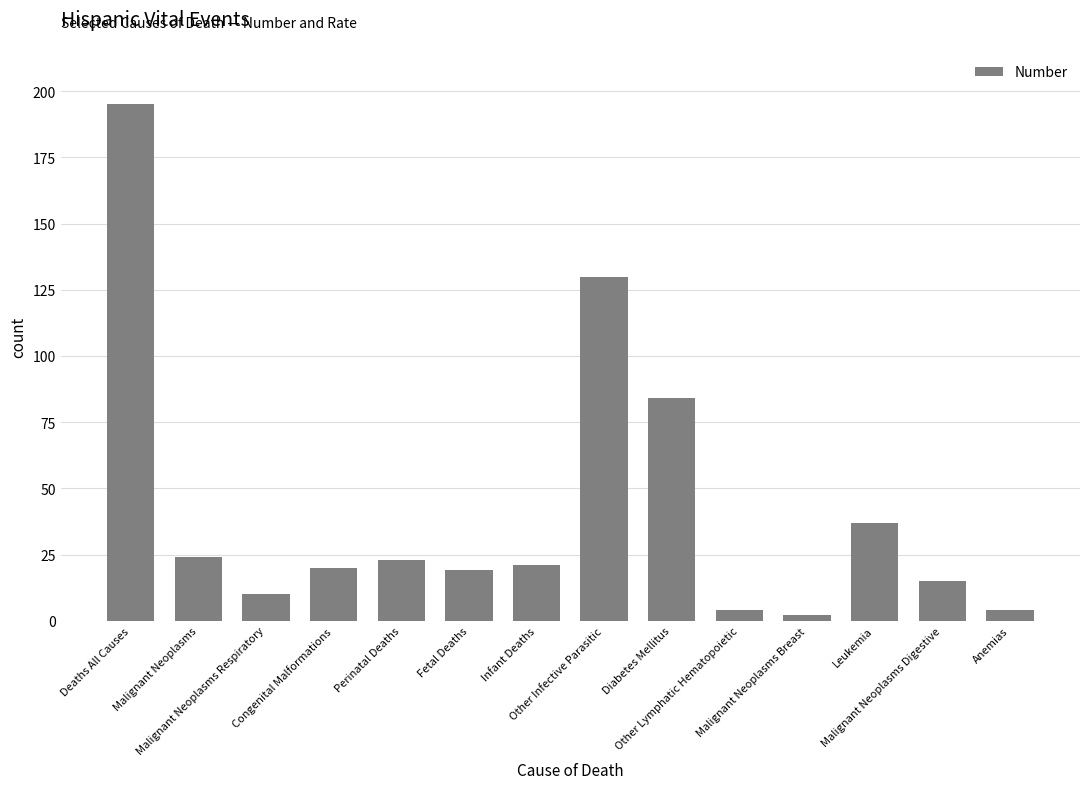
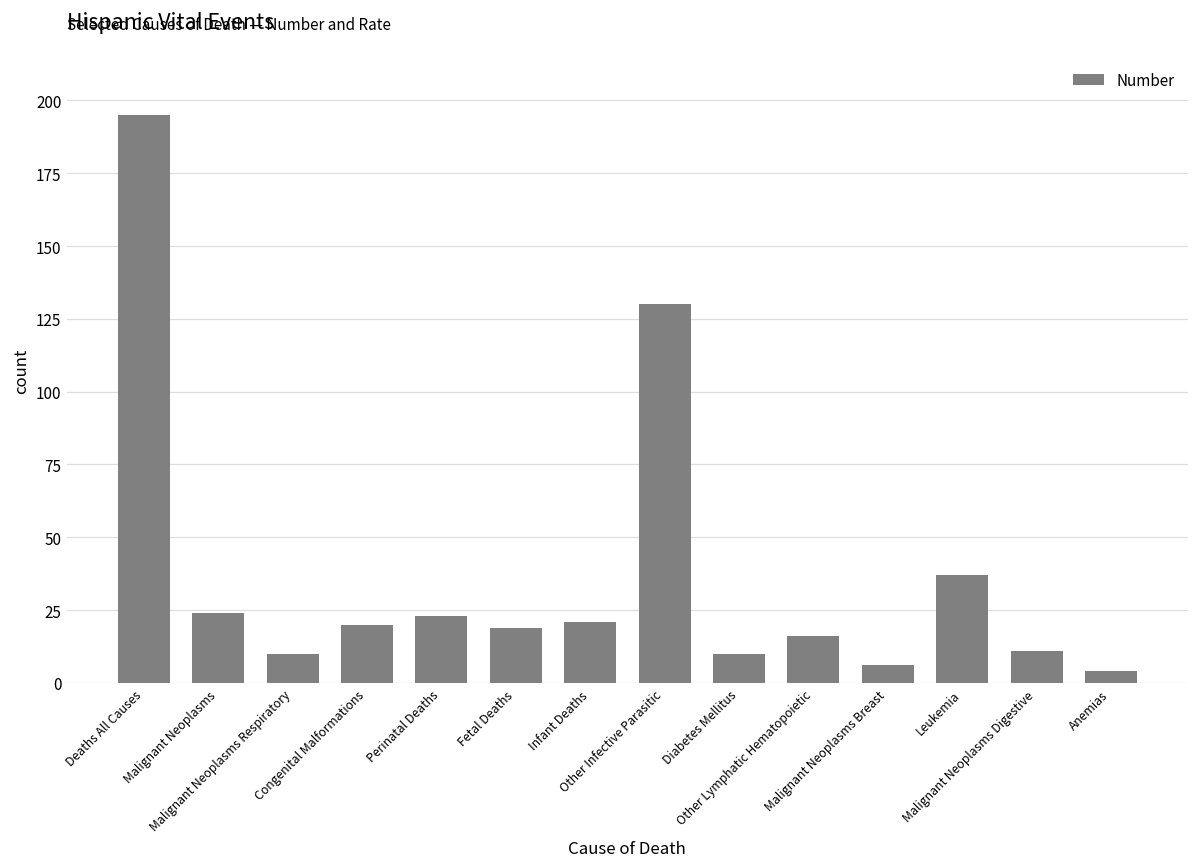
Diabetes Mellitus: 84 -> 10
Other Lymphatic Hematopoietic: 4 -> 16
Malignant Neoplasms Breast: 2 -> 6
Malignant Neoplasms Digestive: 15 -> 11
